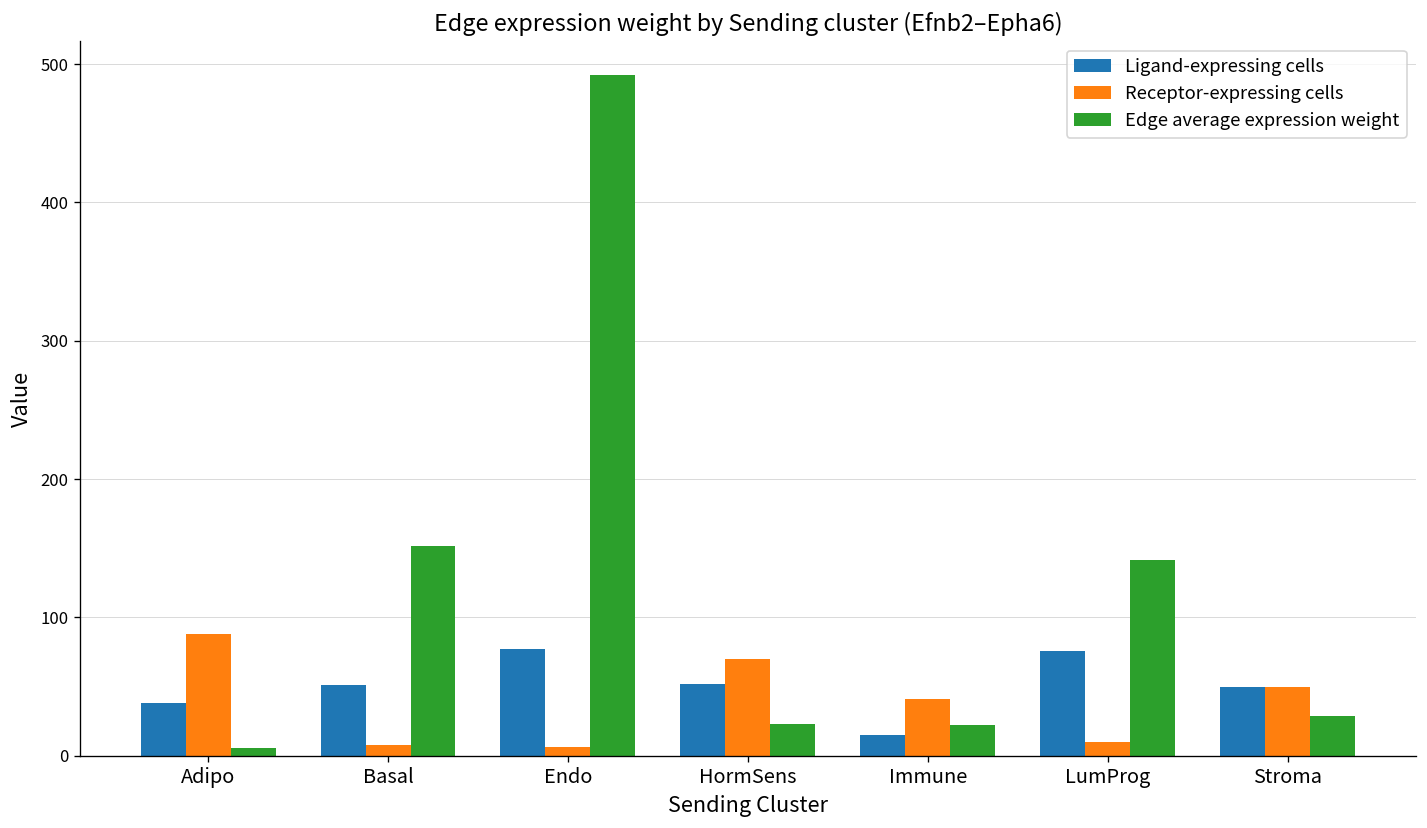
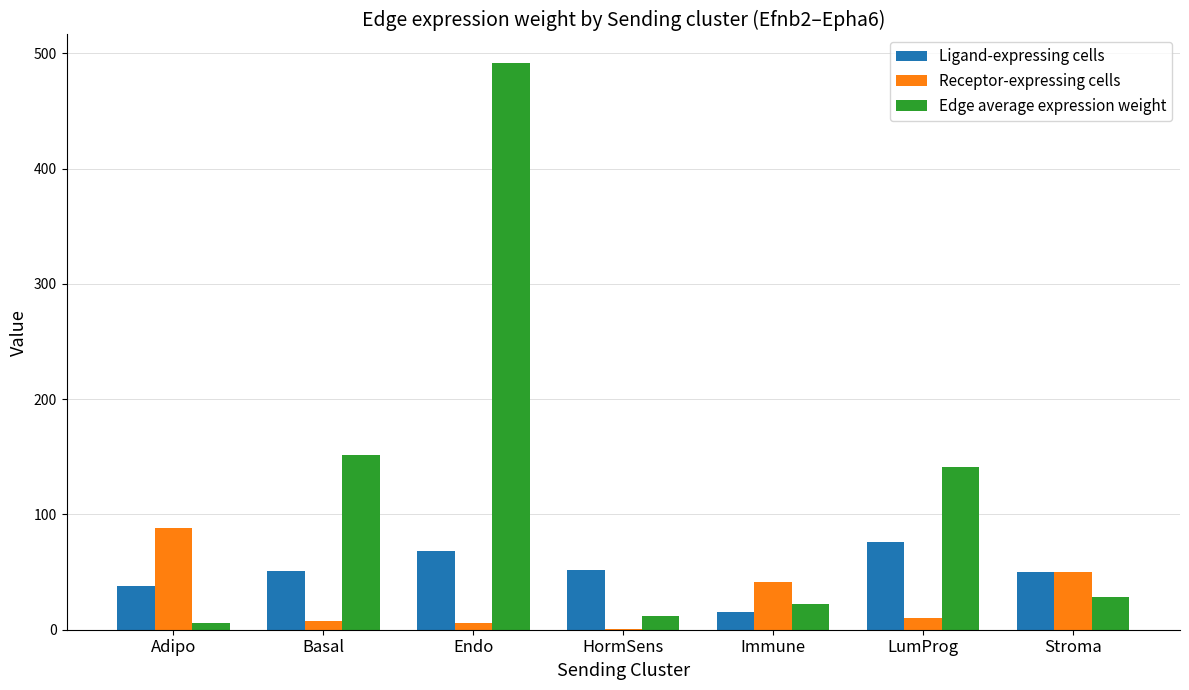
Ligand-expressing cells, Endo: 77 -> 68
Receptor-expressing cells, HormSens: 70 -> 1
Edge average expression weight, HormSens: 23 -> 12
